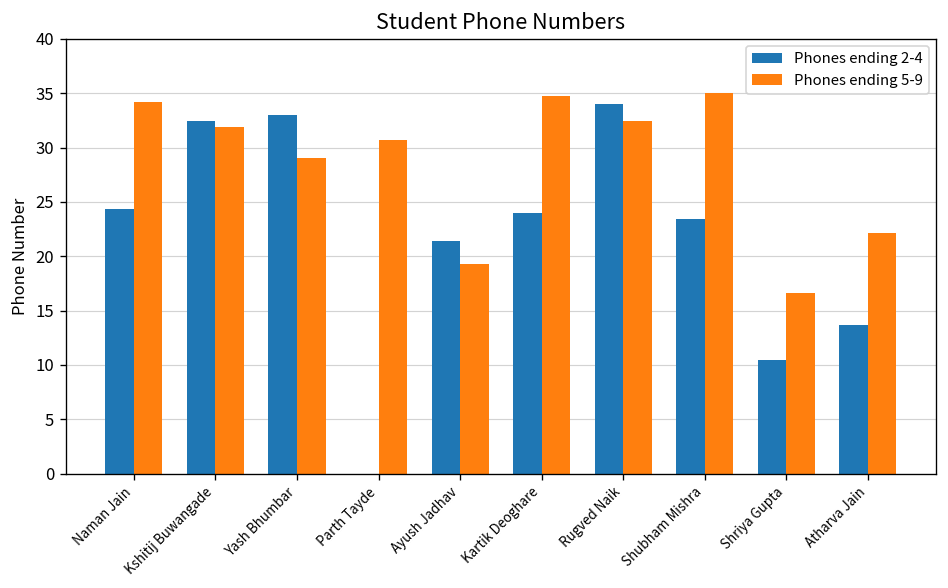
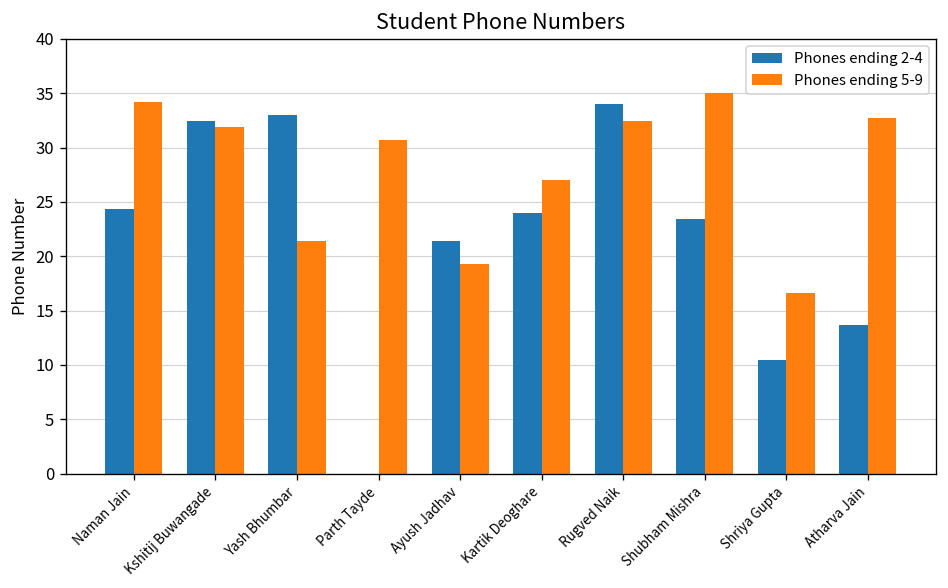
Phones ending 5-9, Yash Bhumbar: 29 -> 21
Phones ending 5-9, Kartik Deoghare: 35 -> 27
Phones ending 5-9, Atharva Jain: 22 -> 33
